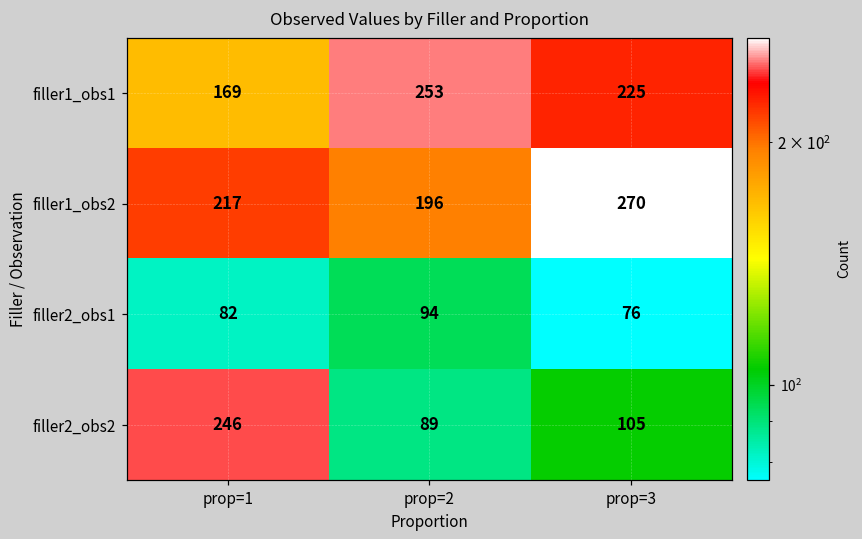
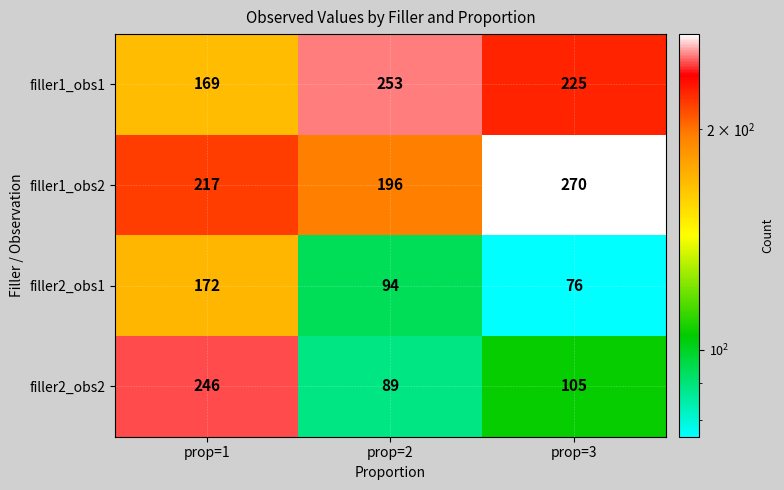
filler2_obs1, prop=1: 82 -> 172
